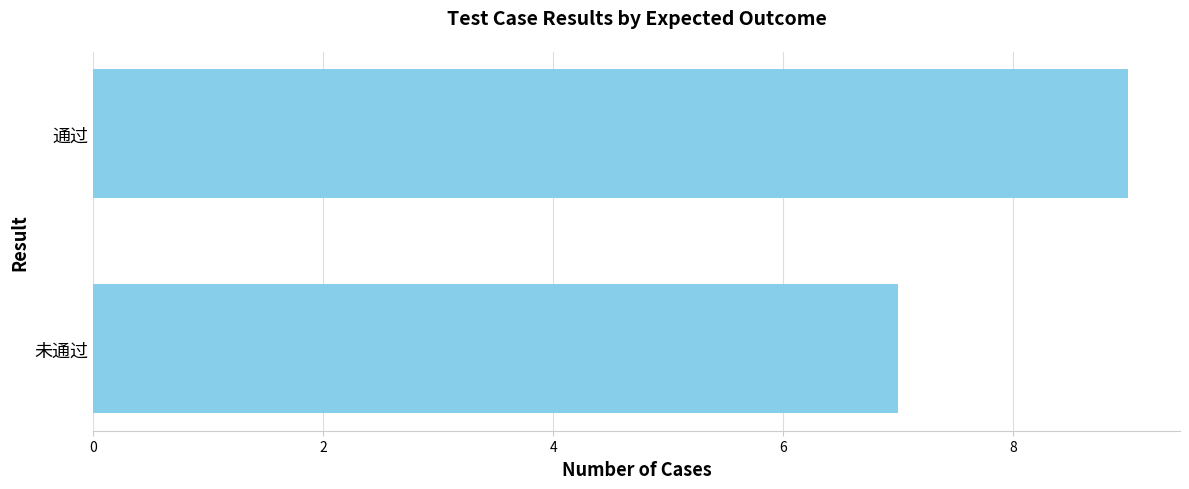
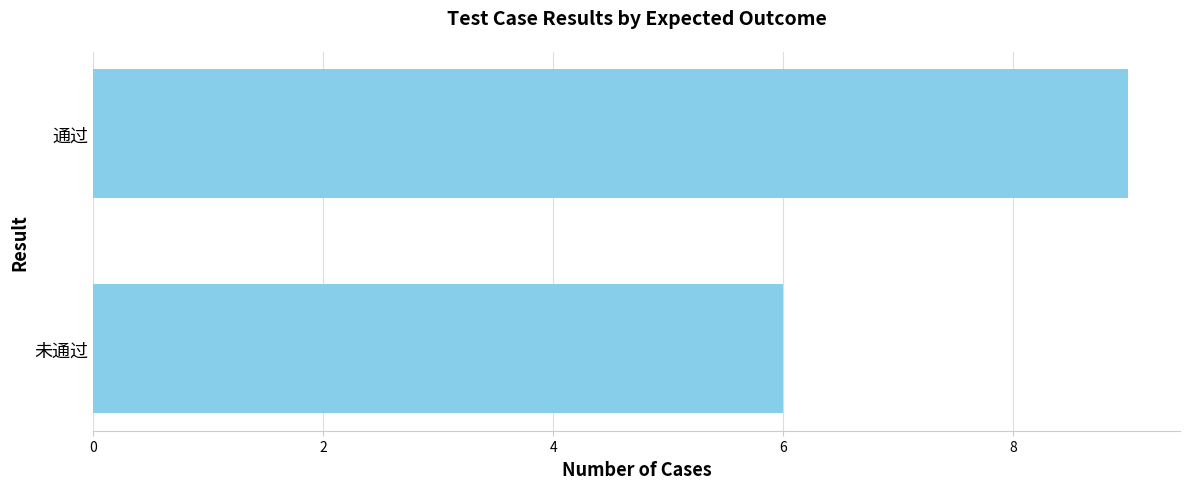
未通过: 7 -> 6
